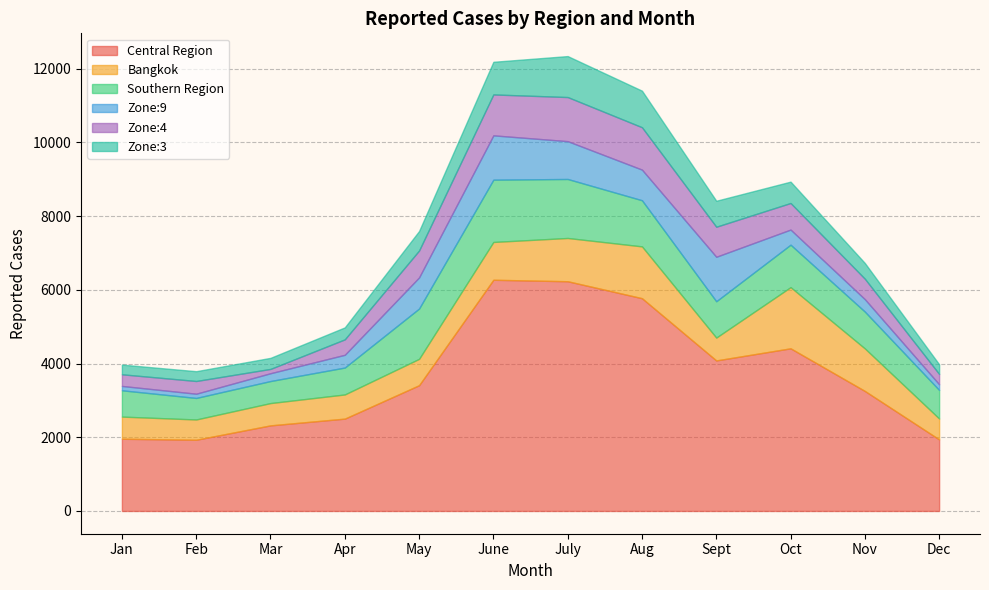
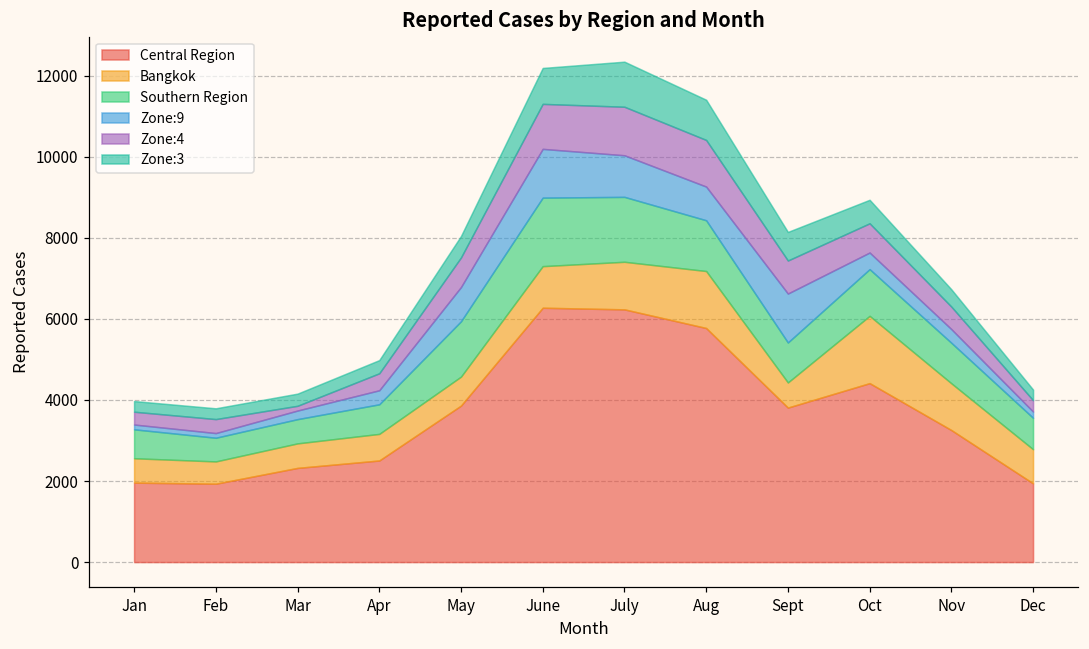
Central Region, May: 3400 -> 3900
Central Region, Sept: 4100 -> 3800
Bangkok, Dec: 600 -> 800
